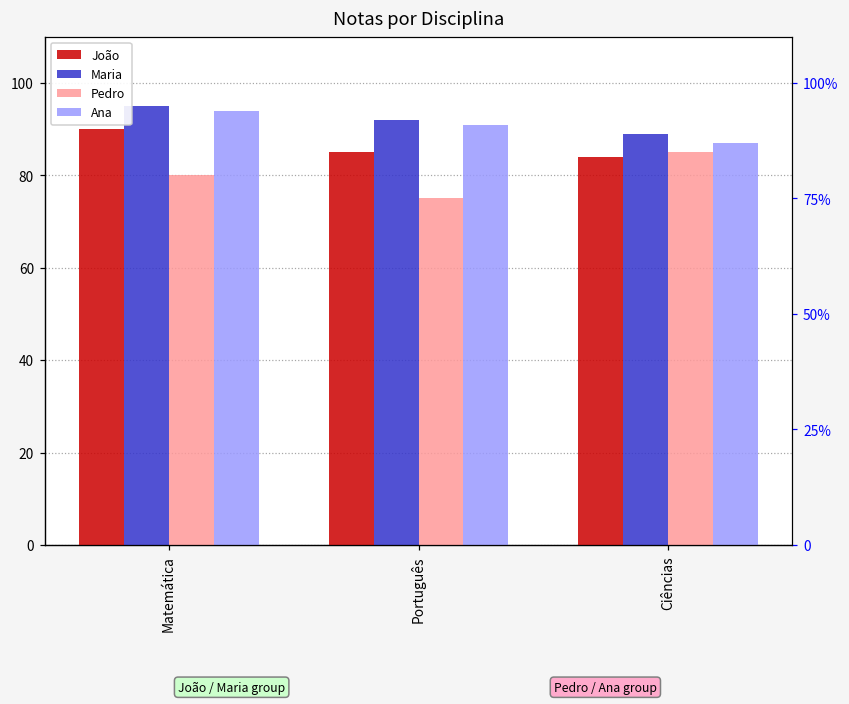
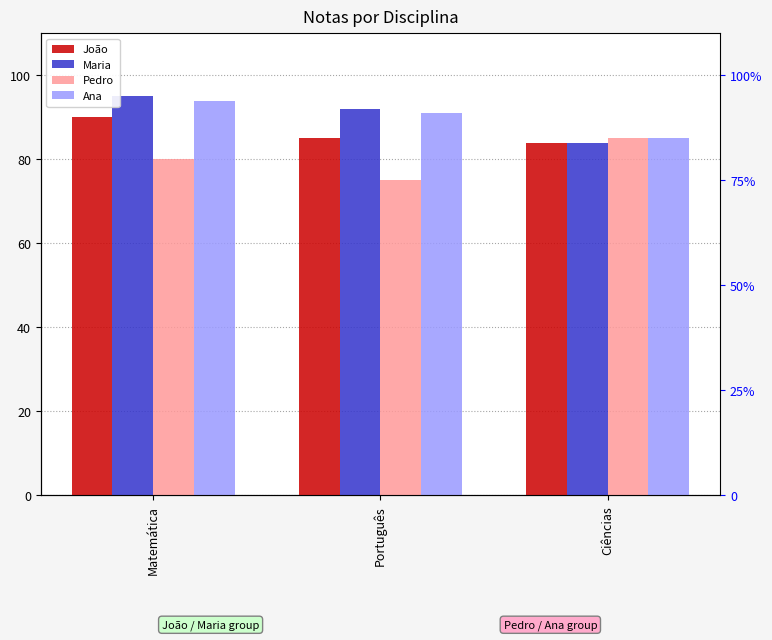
Maria, Ciências: 89 -> 84
Ana, Ciências: 87 -> 85
